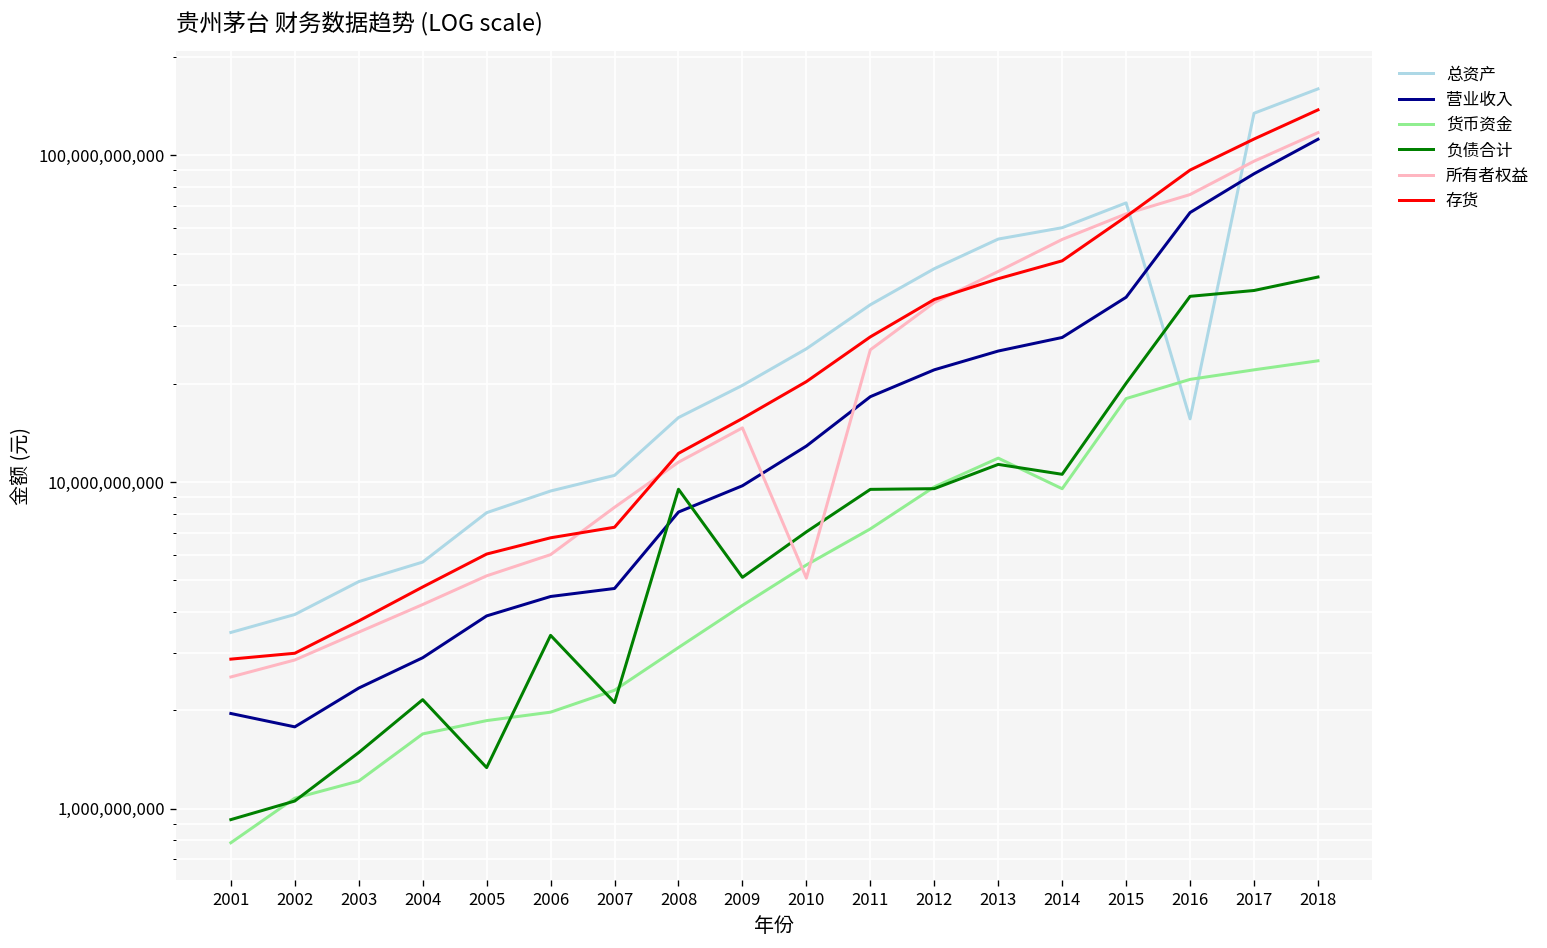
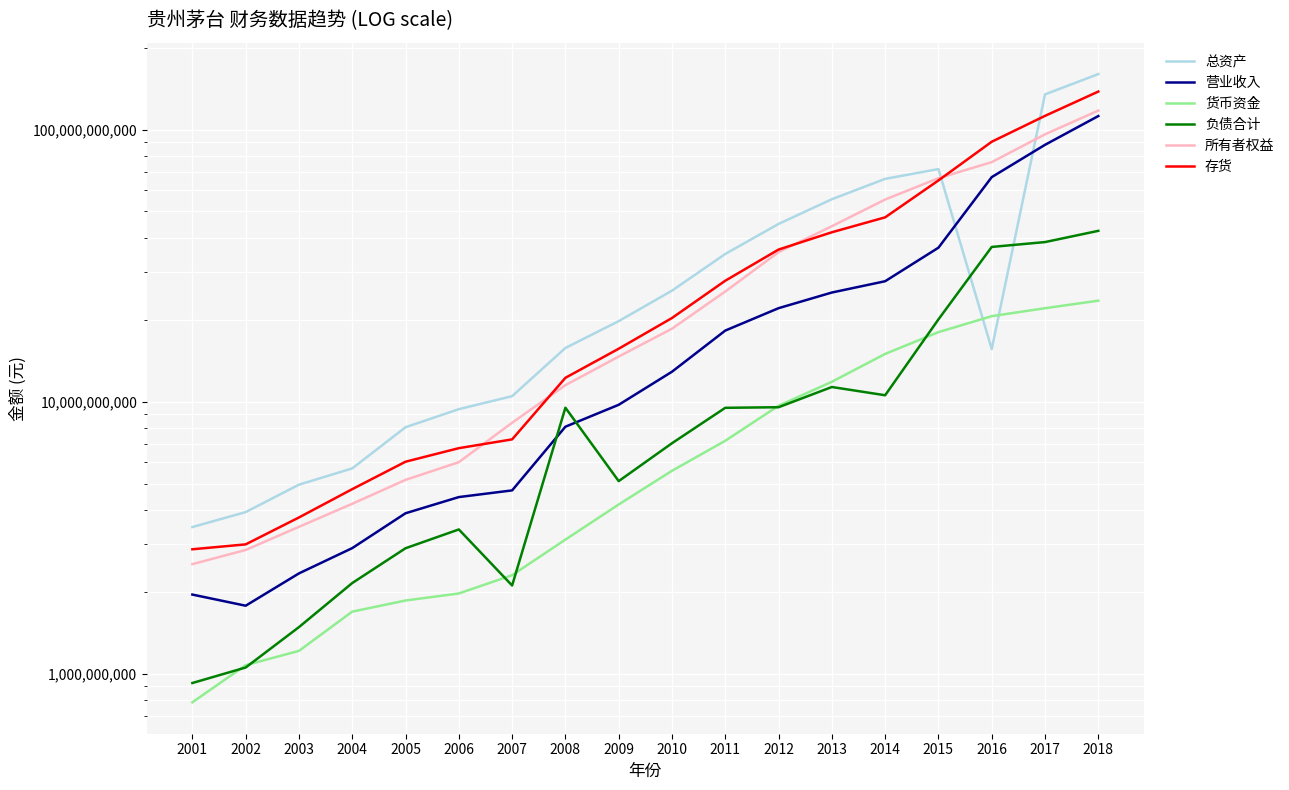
负债合计, 2005: 1,300,000,000 -> 2,900,000,000
所有者权益, 2010: 5,100,000,000 -> 19,000,000,000
总资产, 2014: 60,000,000,000 -> 66,000,000,000
货币资金, 2014: 9,500,000,000 -> 15,000,000,000
